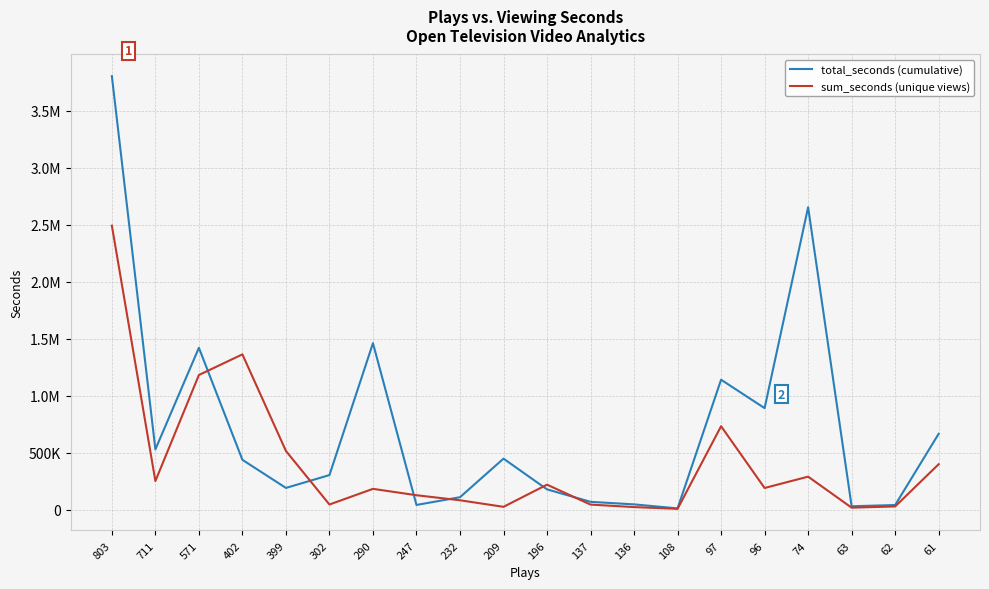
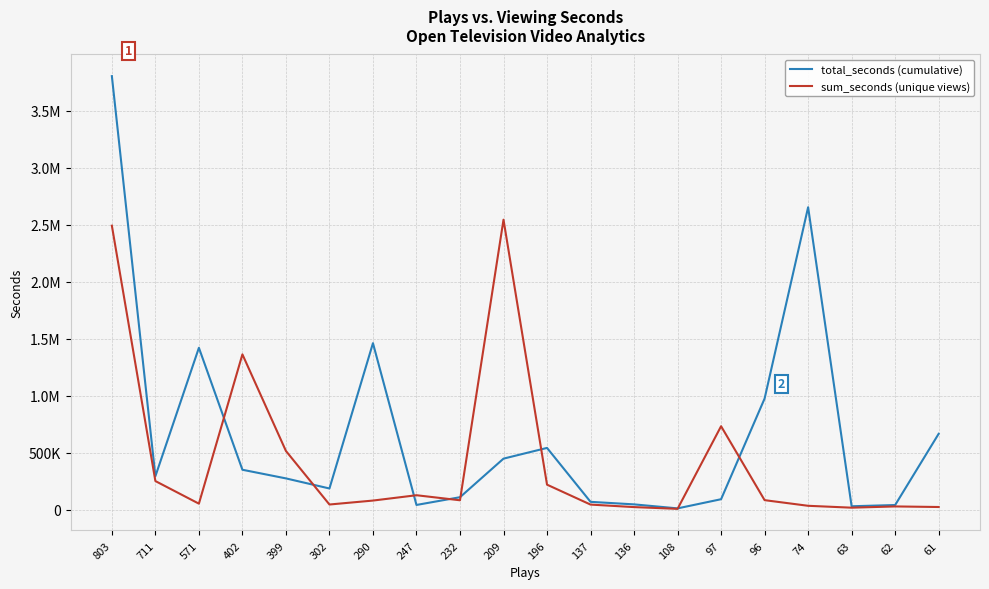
total_seconds (cumulative), 711: 530000 -> 290000
sum_seconds (unique views), 571: 1180000 -> 50000
total_seconds (cumulative), 402: 440000 -> 350000
total_seconds (cumulative), 399: 190000 -> 270000
total_seconds (cumulative), 302: 300000 -> 180000
sum_seconds (unique views), 290: 180000 -> 80000
sum_seconds (unique views), 209: 20000 -> 2540000
total_seconds (cumulative), 196: 180000 -> 540000
total_seconds (cumulative), 97: 1140000 -> 90000
total_seconds (cumulative), 96: 890000 -> 970000
sum_seconds (unique views), 96: 190000 -> 80000
sum_seconds (unique views), 74: 290000 -> 30000
sum_seconds (unique views), 61: 400000 -> 20000
